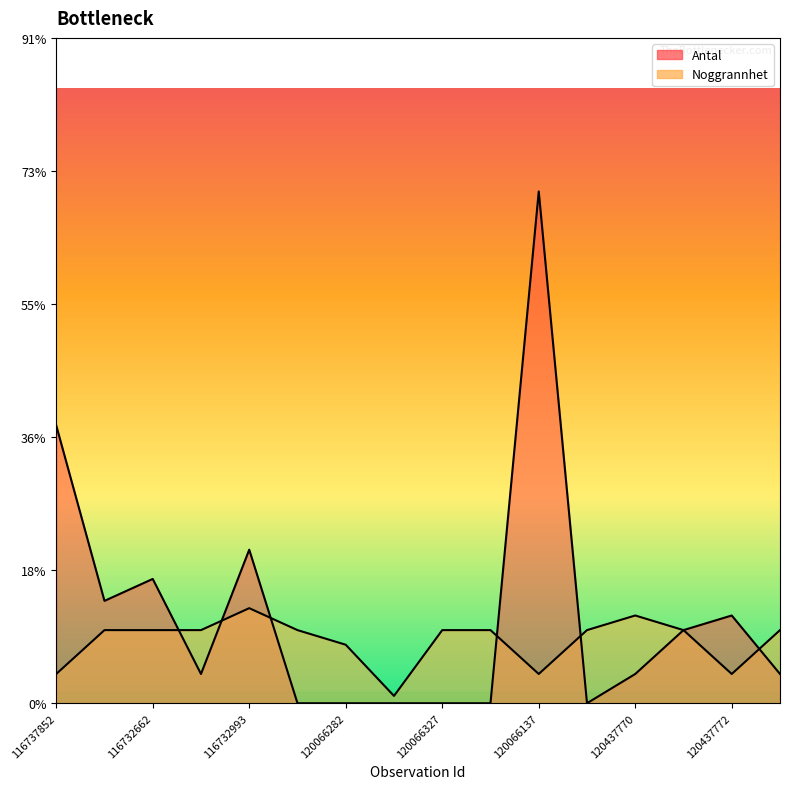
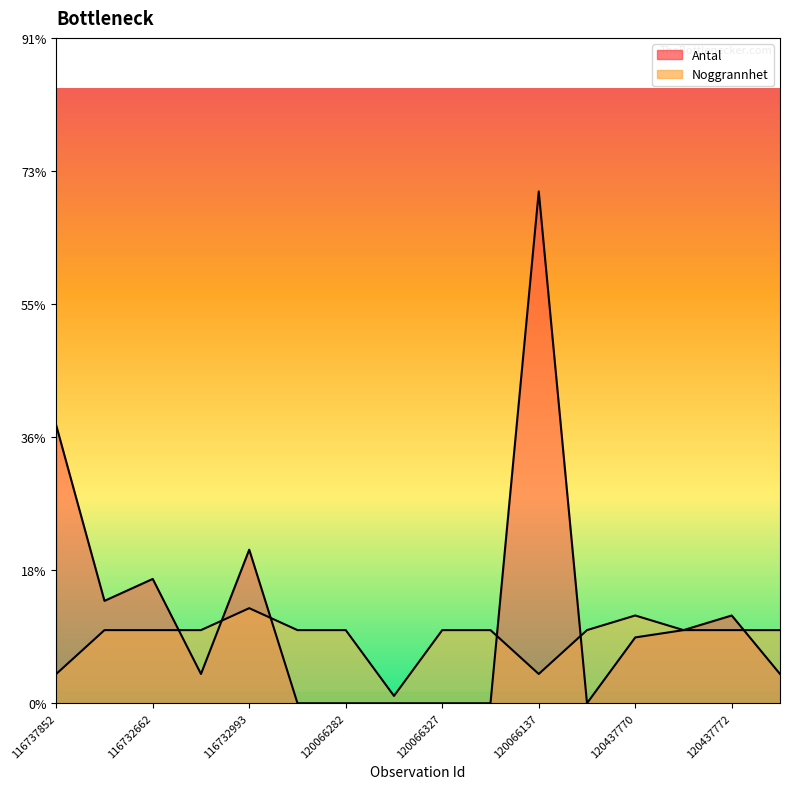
Noggrannhet, 120066282: 8% -> 10%
Antal, 120437770: 4% -> 9%
Noggrannhet, 120437772: 4% -> 10%
